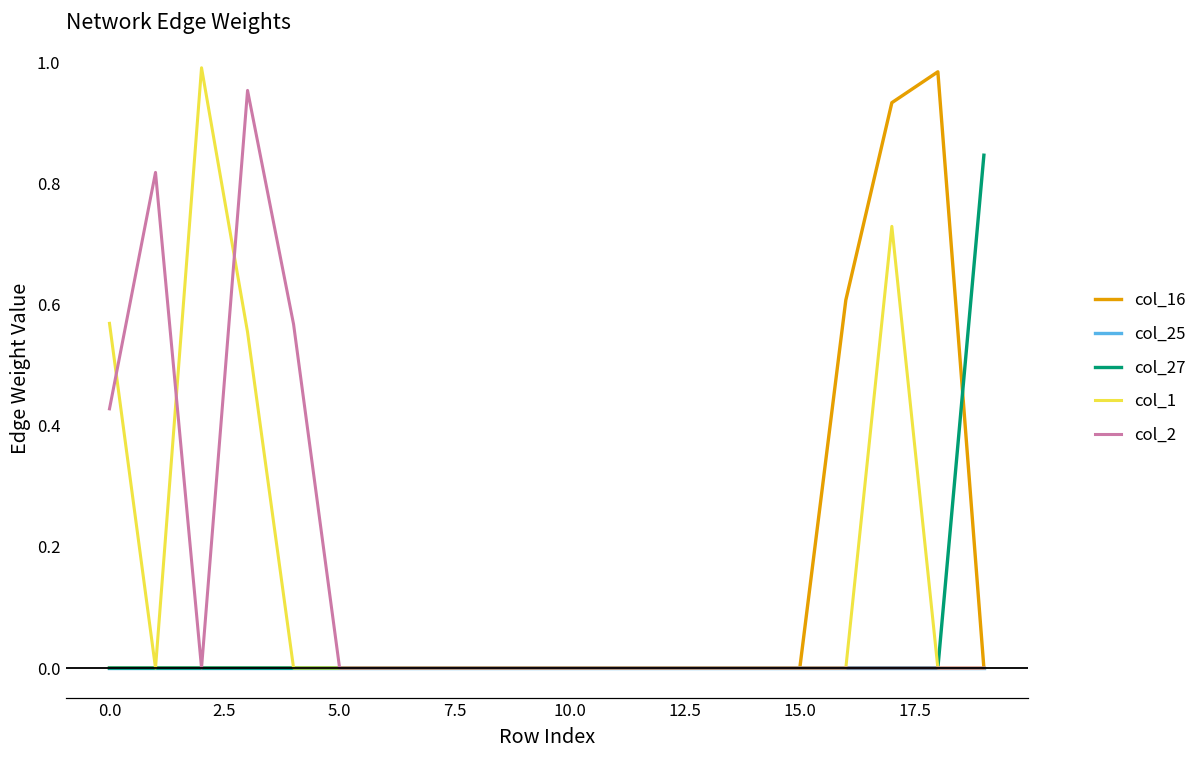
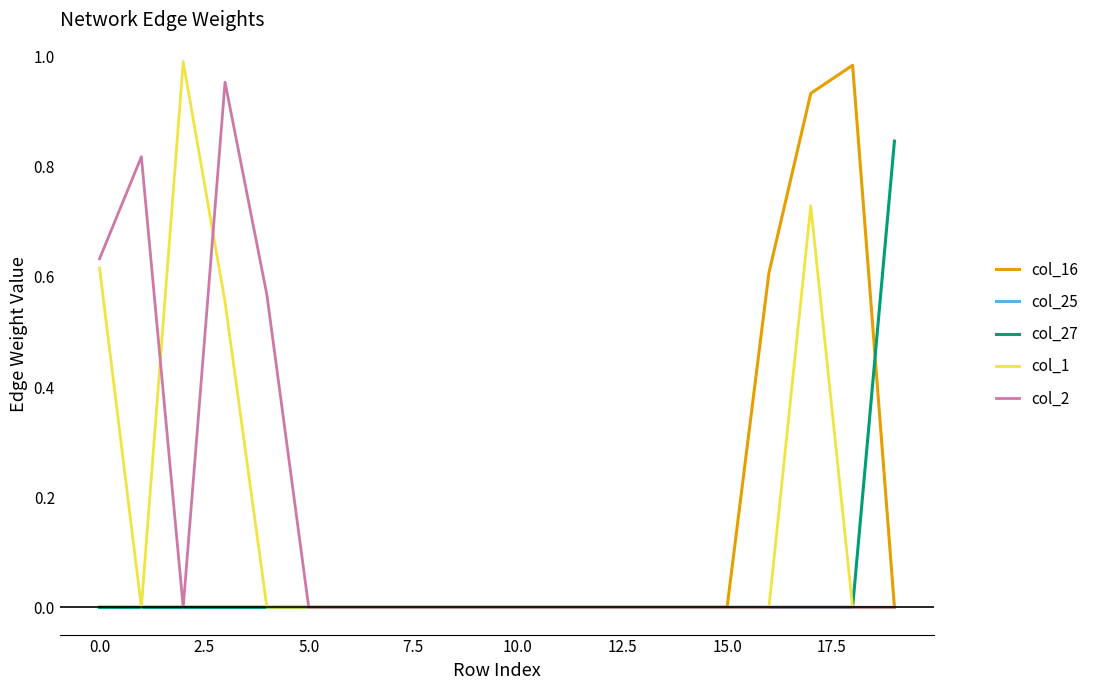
col_1, 0.0: 0.57 -> 0.62
col_2, 0.0: 0.43 -> 0.63
